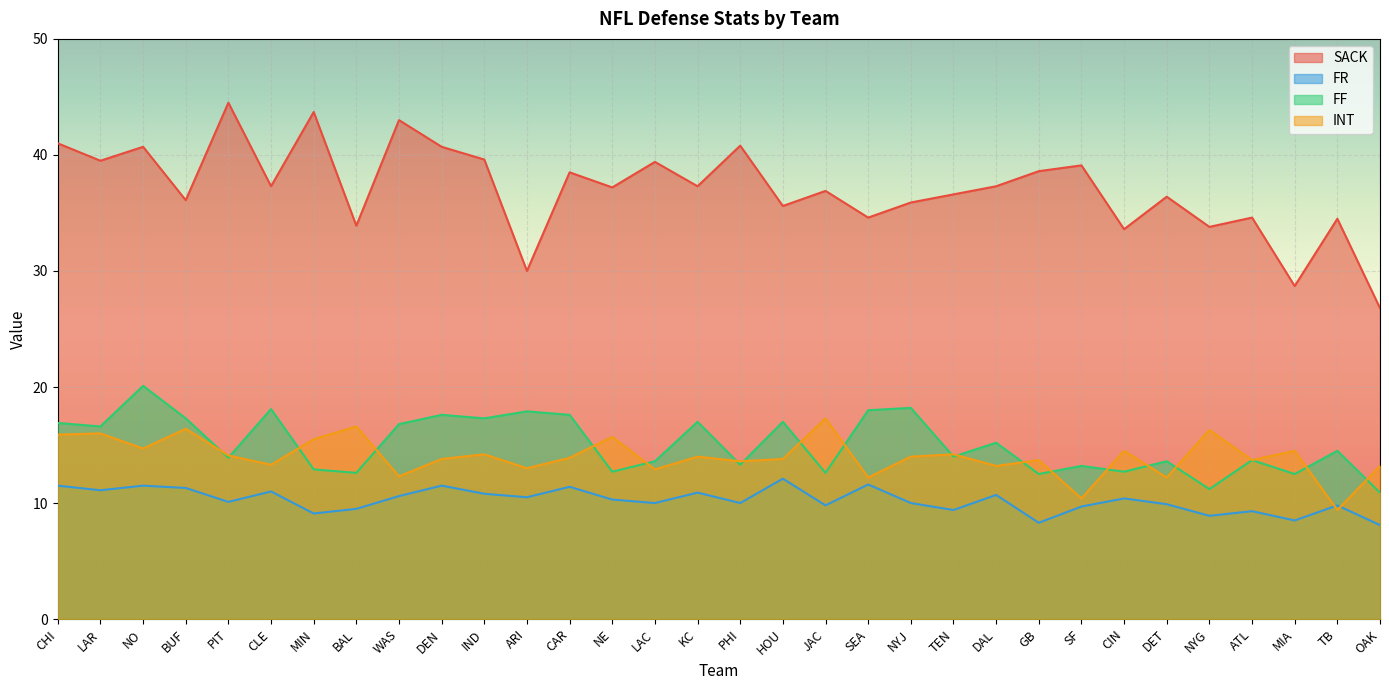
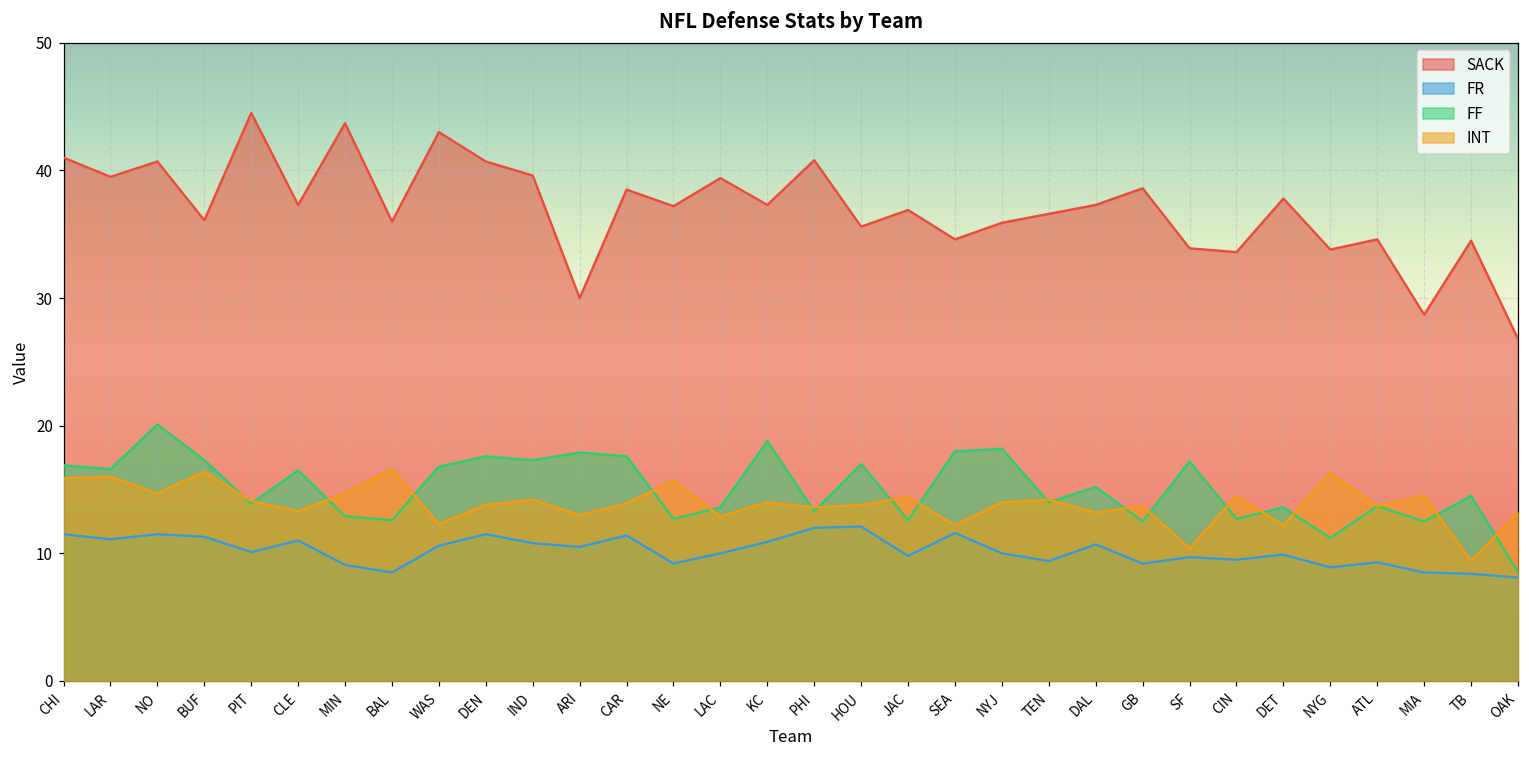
FF, CLE: 18.1 -> 16.5
INT, MIN: 15.5 -> 14.7
SACK, BAL: 33.9 -> 36.0
FR, BAL: 9.5 -> 8.5
FR, NE: 10.3 -> 9.2
FF, KC: 17.0 -> 18.8
FR, PHI: 10 -> 12
INT, JAC: 17.3 -> 14.4
FR, GB: 8.3 -> 9.2
SACK, SF: 39.1 -> 33.9
FF, SF: 13.2 -> 17.2
FR, CIN: 10.4 -> 9.5
SACK, DET: 36.4 -> 37.8
FR, TB: 9.8 -> 8.4
FF, OAK: 10.9 -> 8.5
